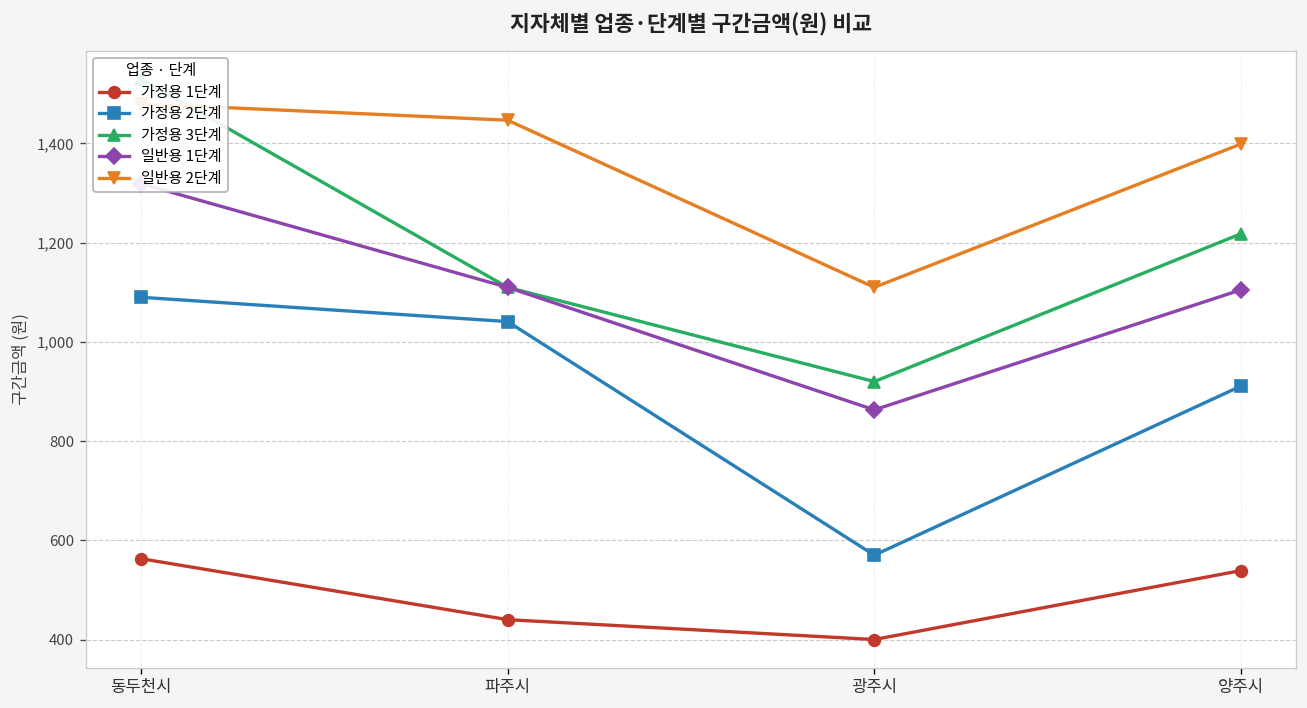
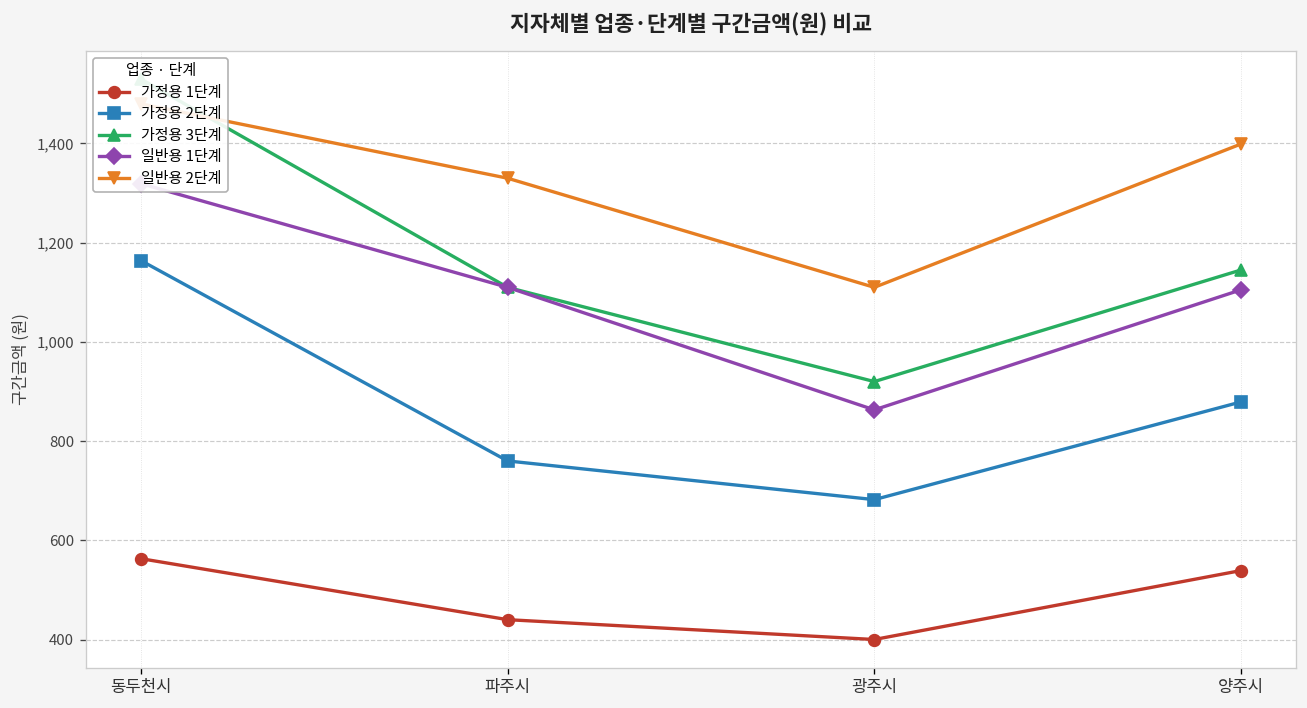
가정용 2단계, 동두천시: 1,090 -> 1,160
가정용 2단계, 파주시: 1,040 -> 760
일반용 2단계, 파주시: 1,450 -> 1,330
가정용 2단계, 광주시: 570 -> 680
가정용 2단계, 양주시: 910 -> 880
가정용 3단계, 양주시: 1,220 -> 1,150
